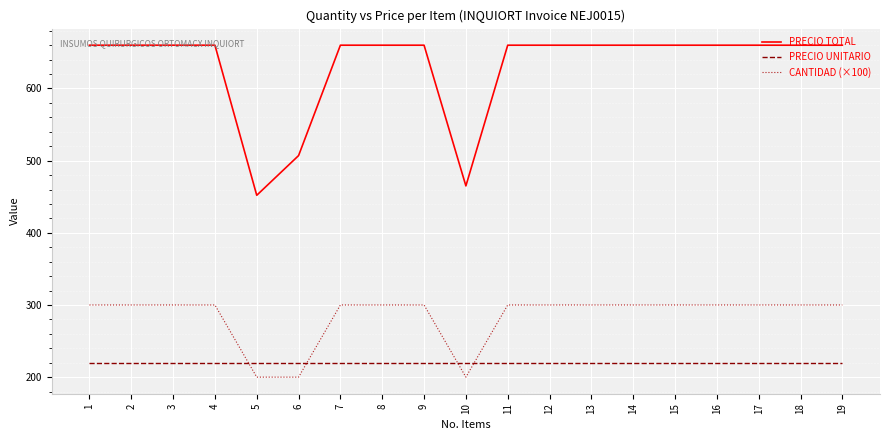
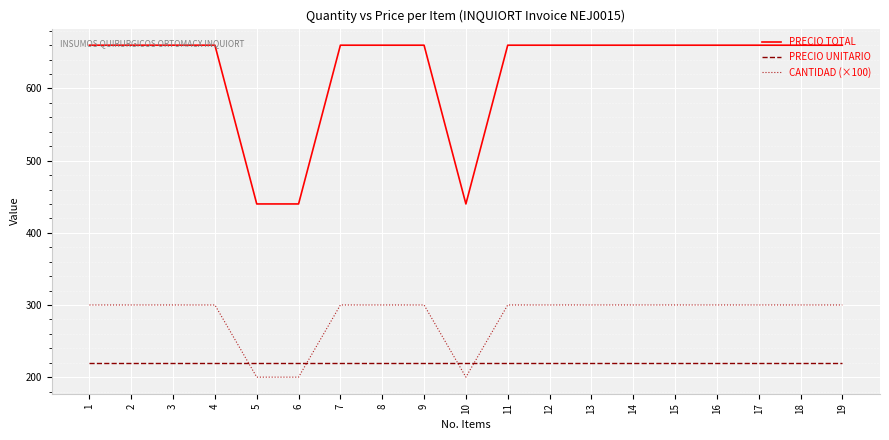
PRECIO TOTAL, 5: 450 -> 440
PRECIO TOTAL, 6: 510 -> 440
PRECIO TOTAL, 10: 470 -> 440
